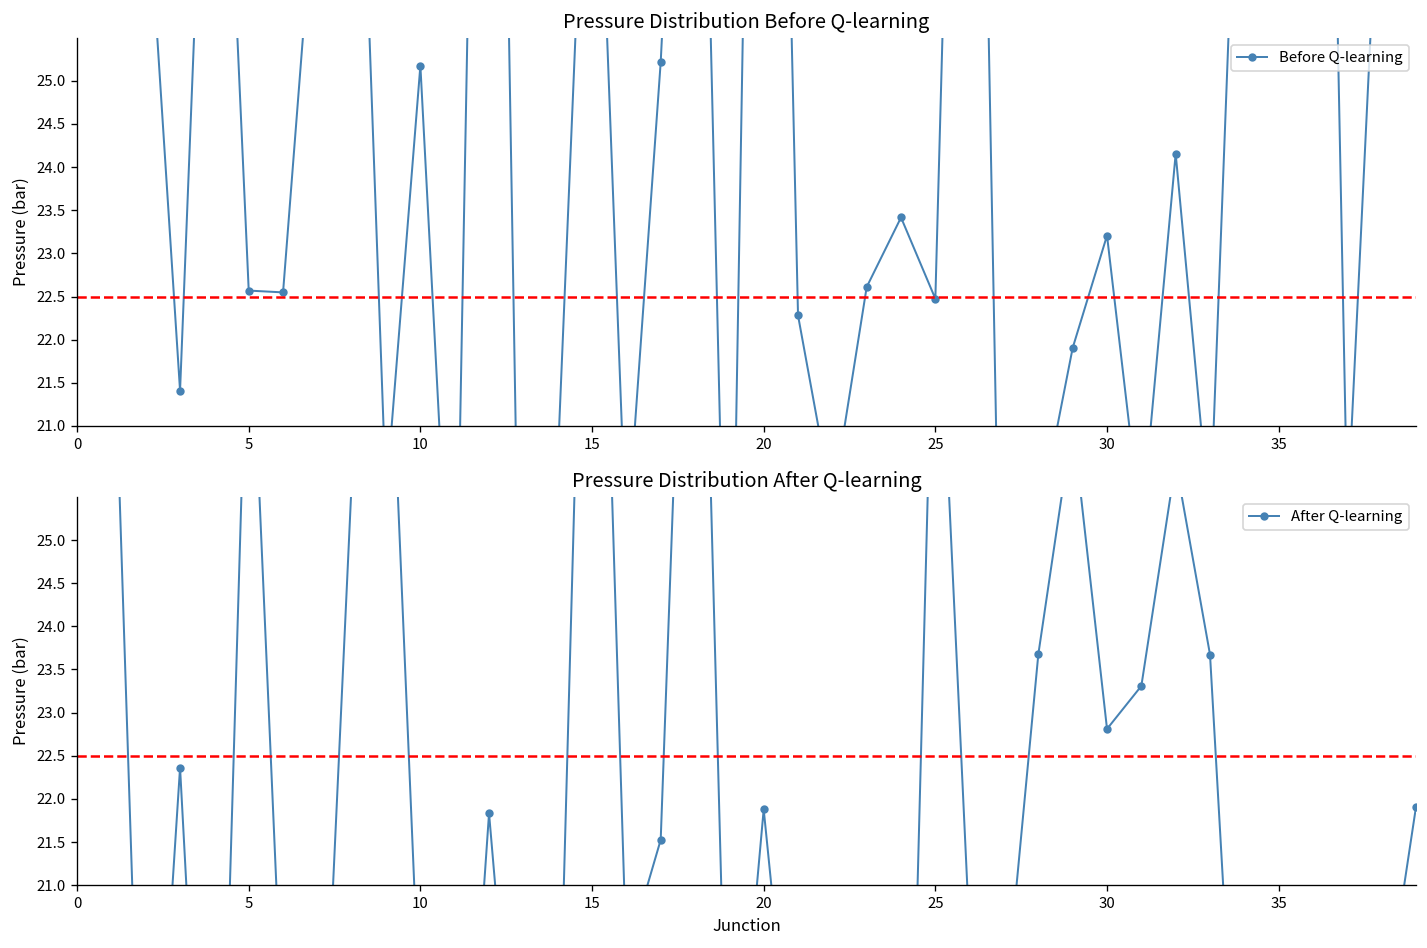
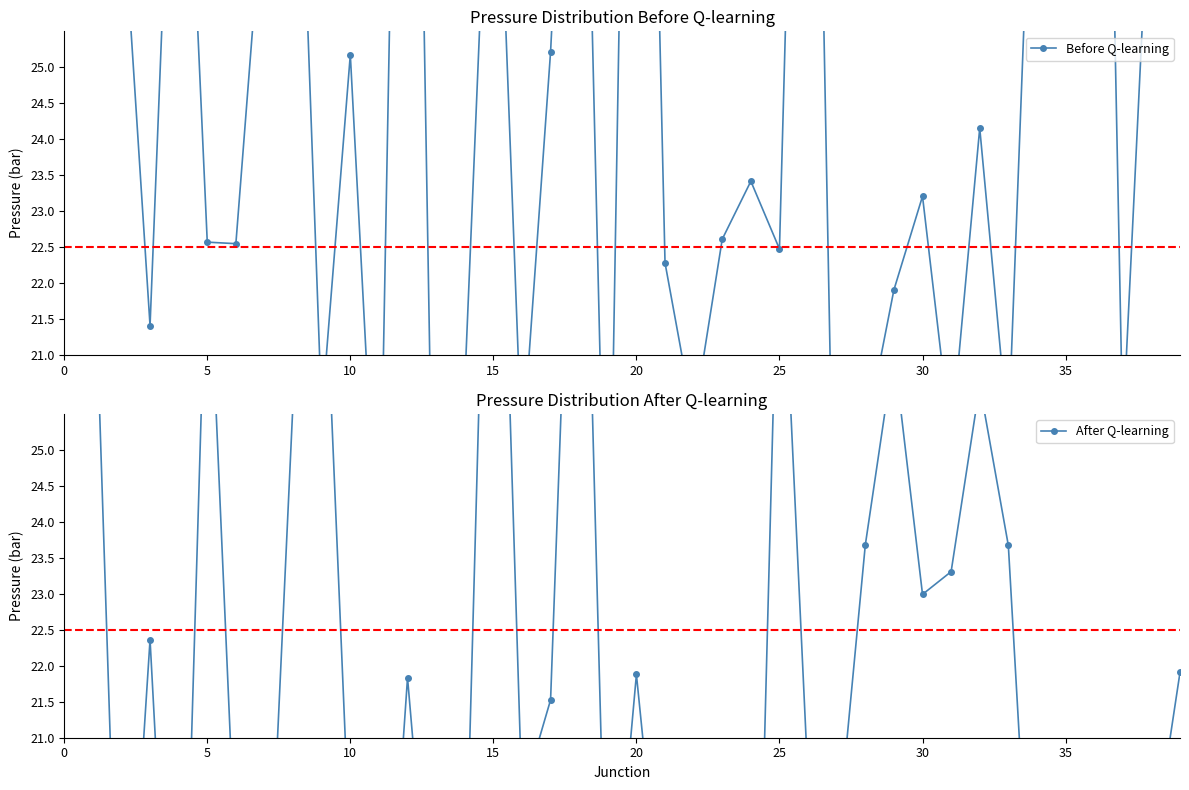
Pressure Distribution After Q-learning, 30: 22.8 -> 23.0
